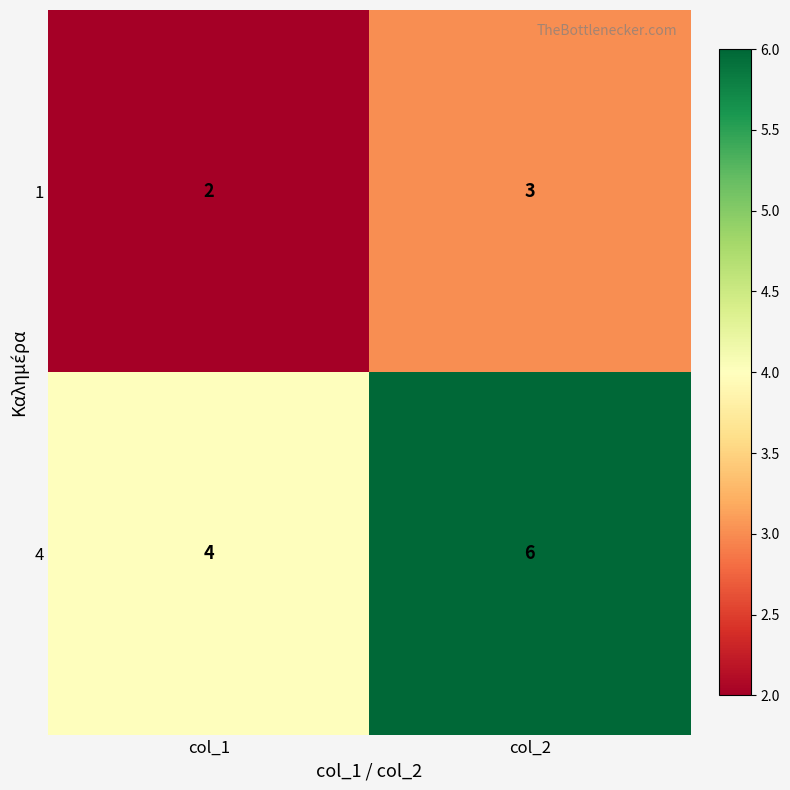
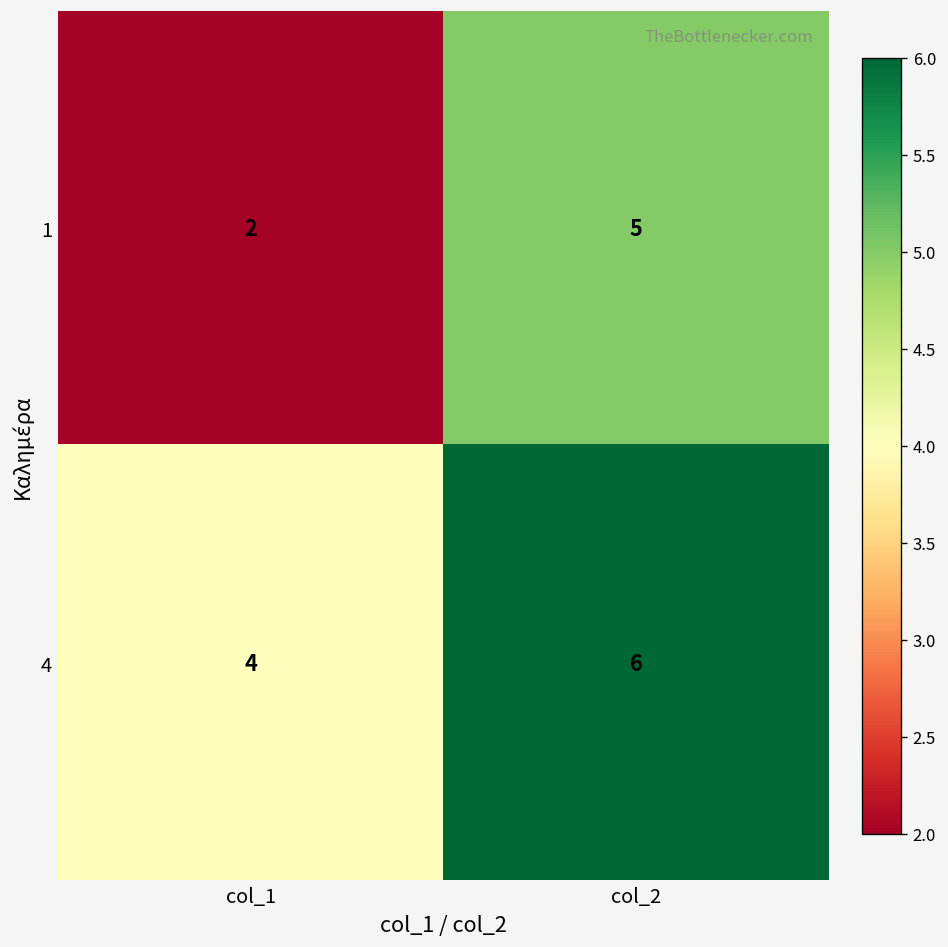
1, col_2: 3 -> 5
